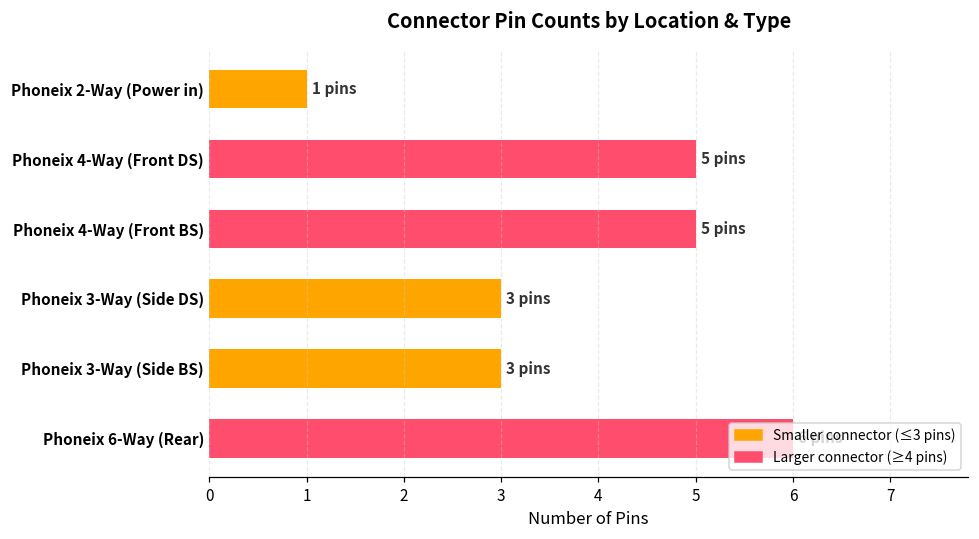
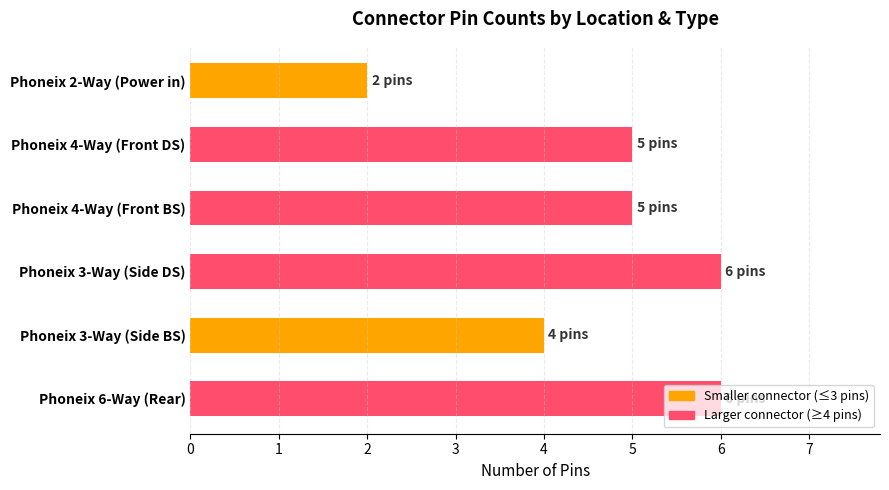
Phoneix 2-Way (Power in): 1 -> 2
Phoneix 3-Way (Side DS): 3 -> 6
Phoneix 3-Way (Side BS): 3 -> 4
